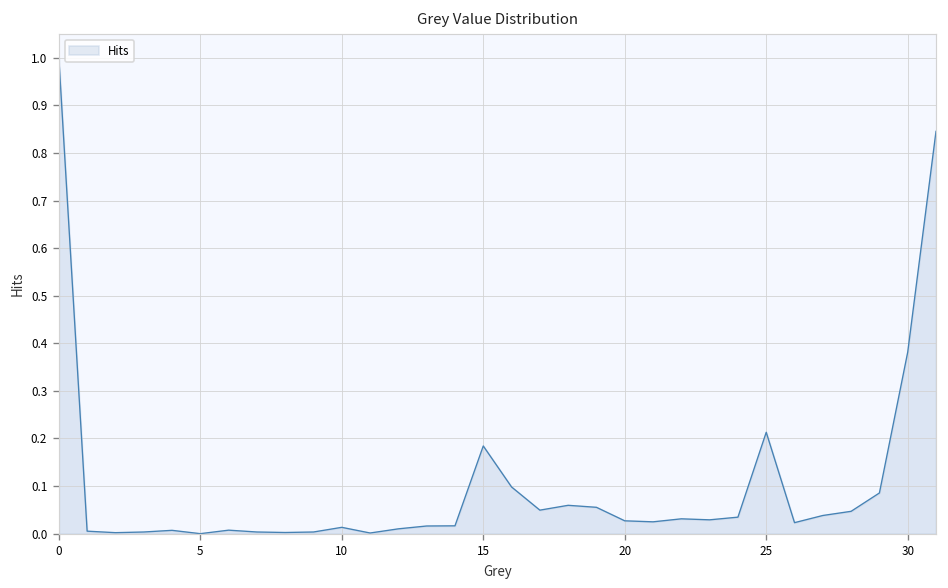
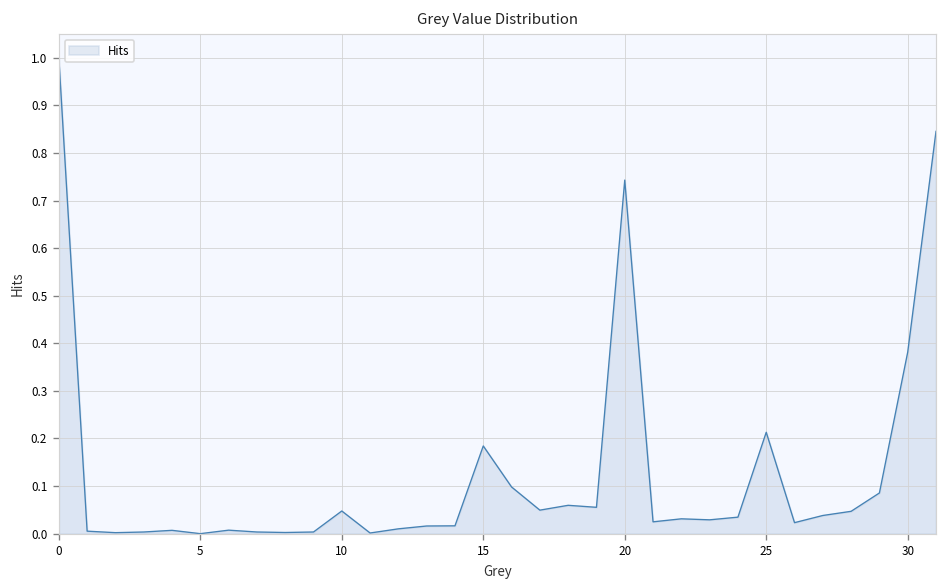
10: 0.01 -> 0.05
20: 0.03 -> 0.74
